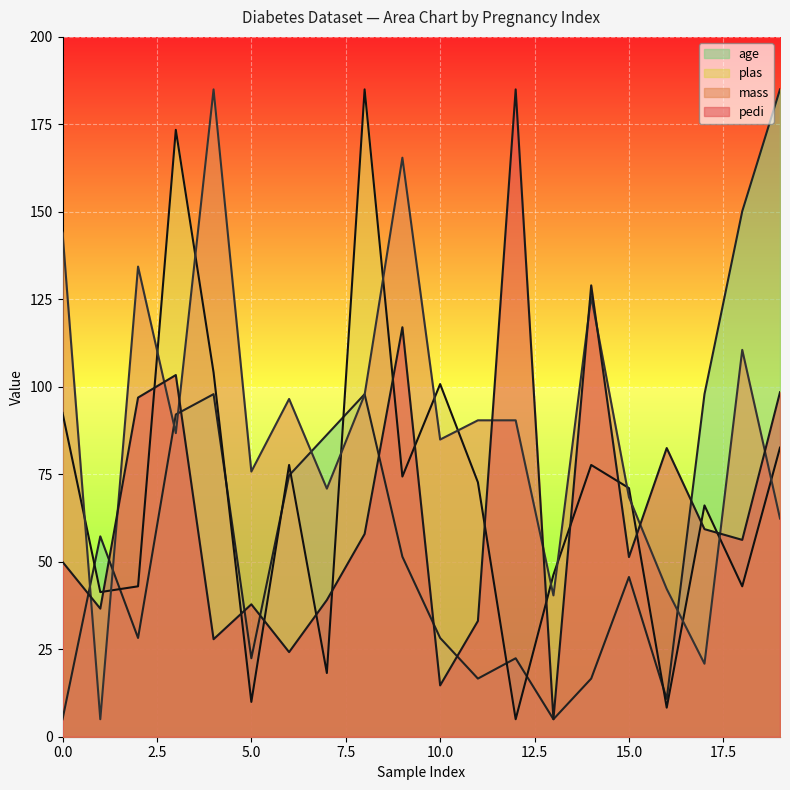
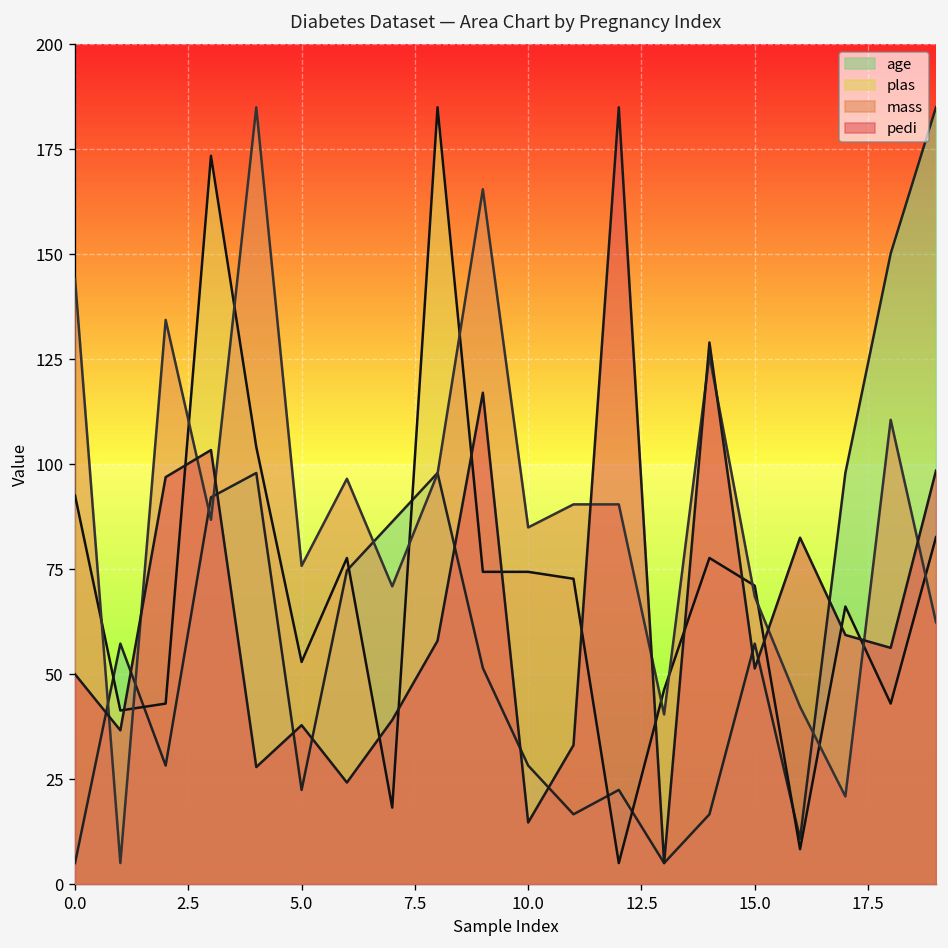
plas, 5.0: 10 -> 53
plas, 10.0: 101 -> 74
age, 15.0: 46 -> 57
